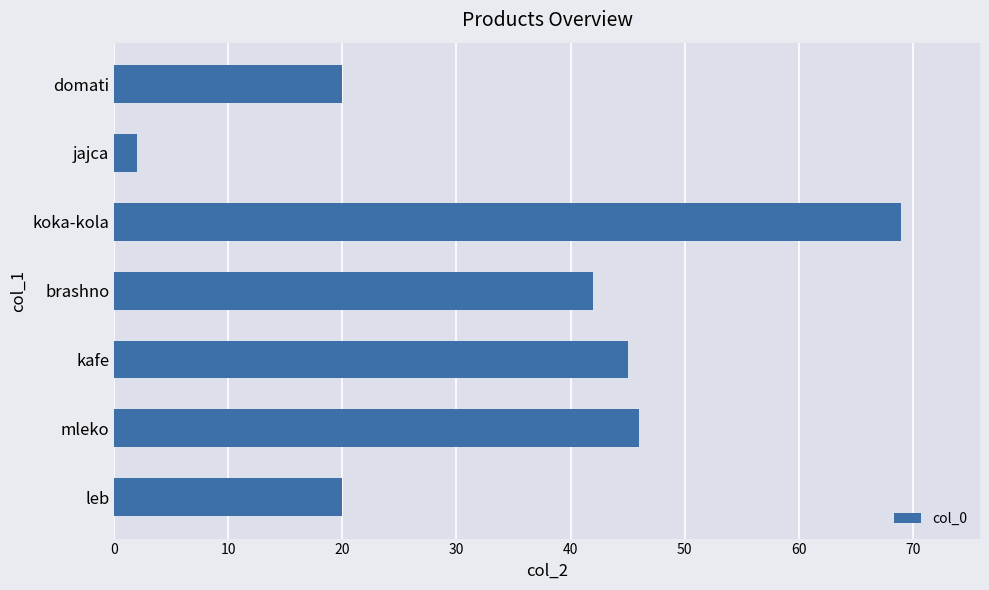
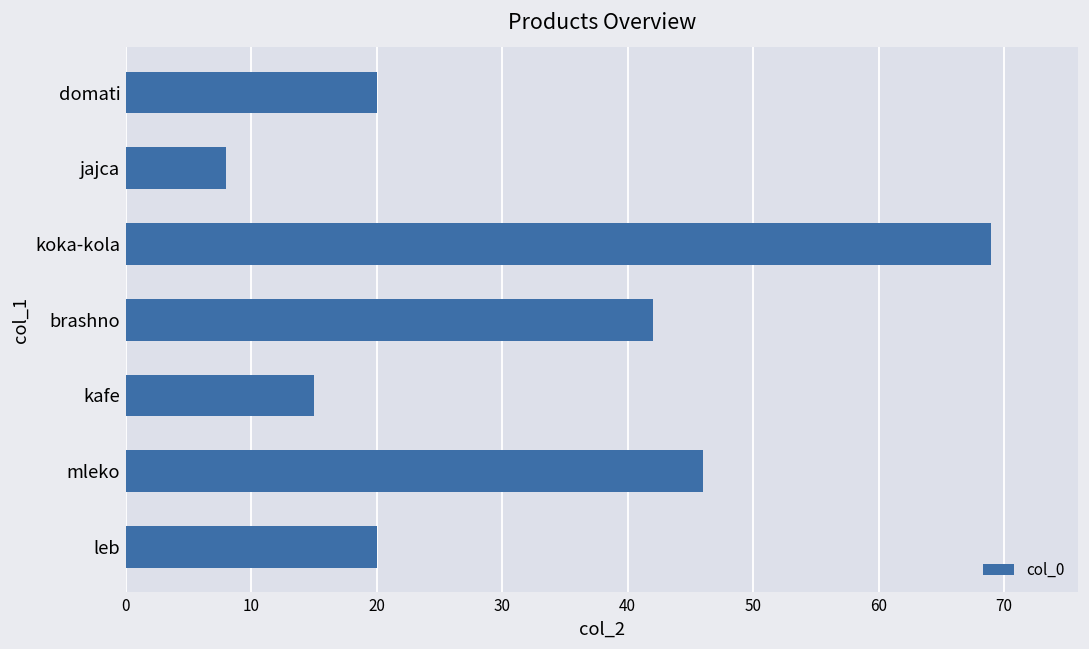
jajca: 2 -> 8
kafe: 45 -> 15
